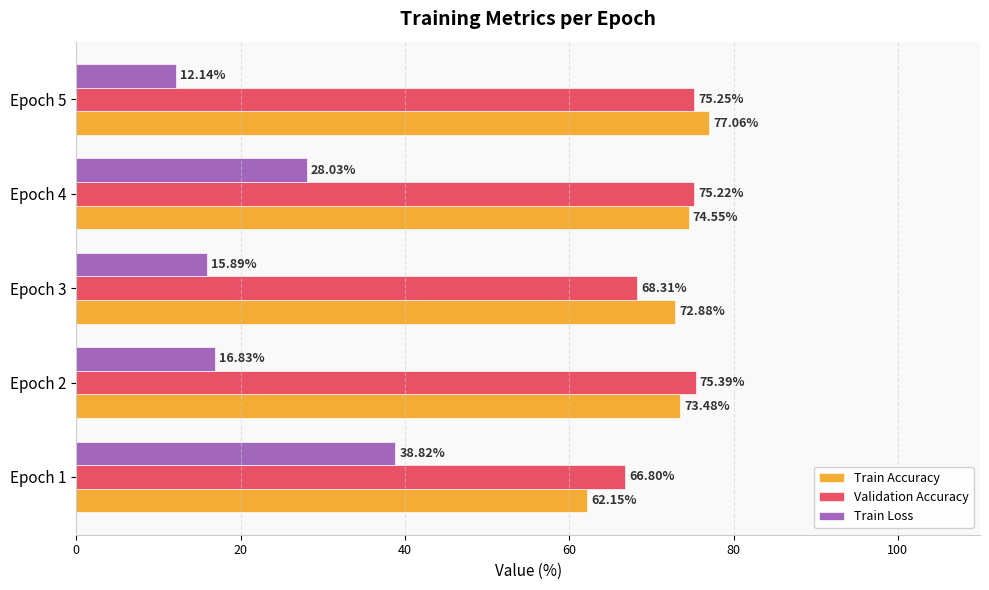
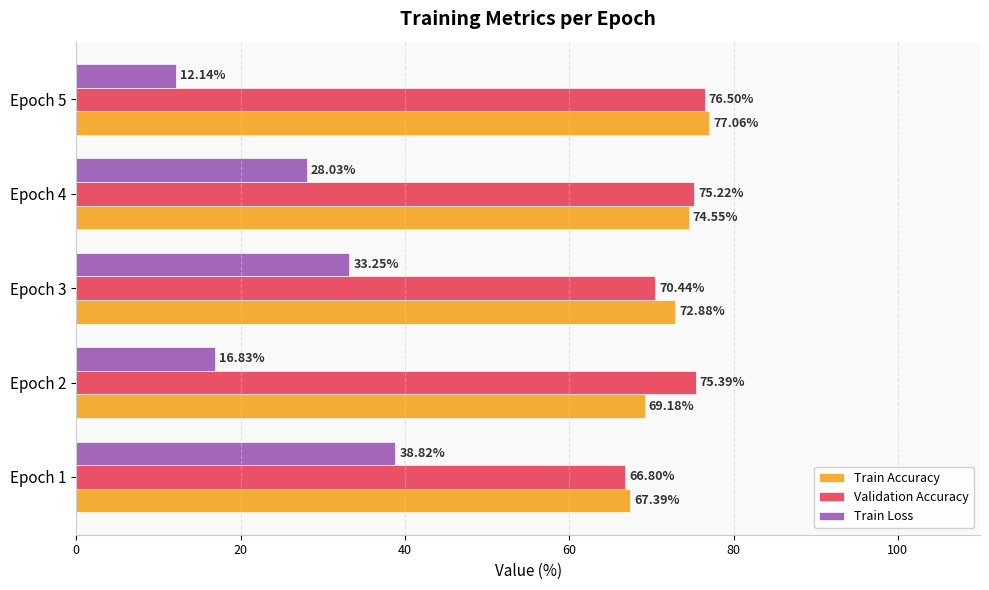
Validation Accuracy, Epoch 5: 75.25% -> 76.50%
Train Loss, Epoch 3: 15.89% -> 33.25%
Validation Accuracy, Epoch 3: 68.31% -> 70.44%
Train Accuracy, Epoch 2: 73.48% -> 69.18%
Train Accuracy, Epoch 1: 62.15% -> 67.39%
